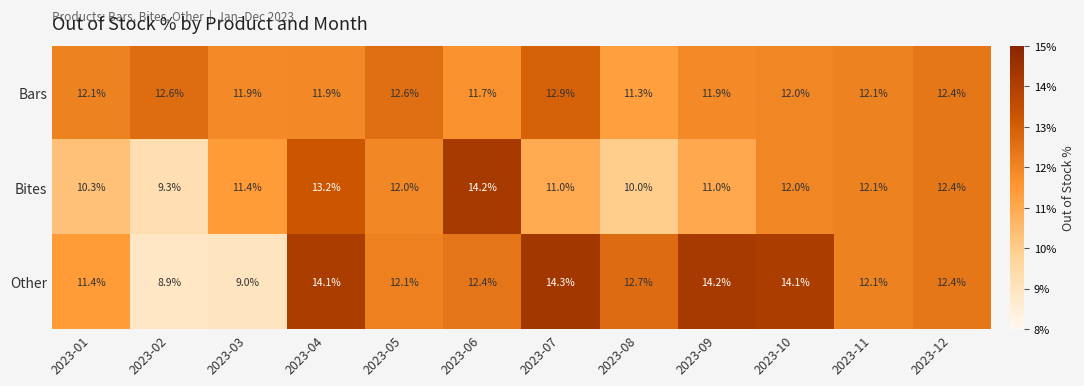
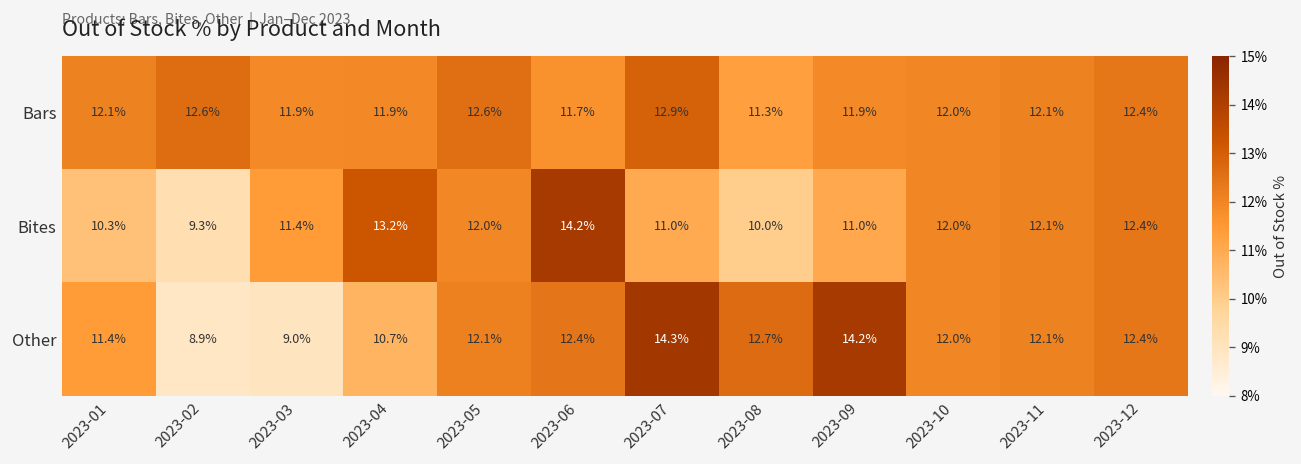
Other, 2023-04: 14.1% -> 10.7%
Other, 2023-10: 14.1% -> 12.0%
